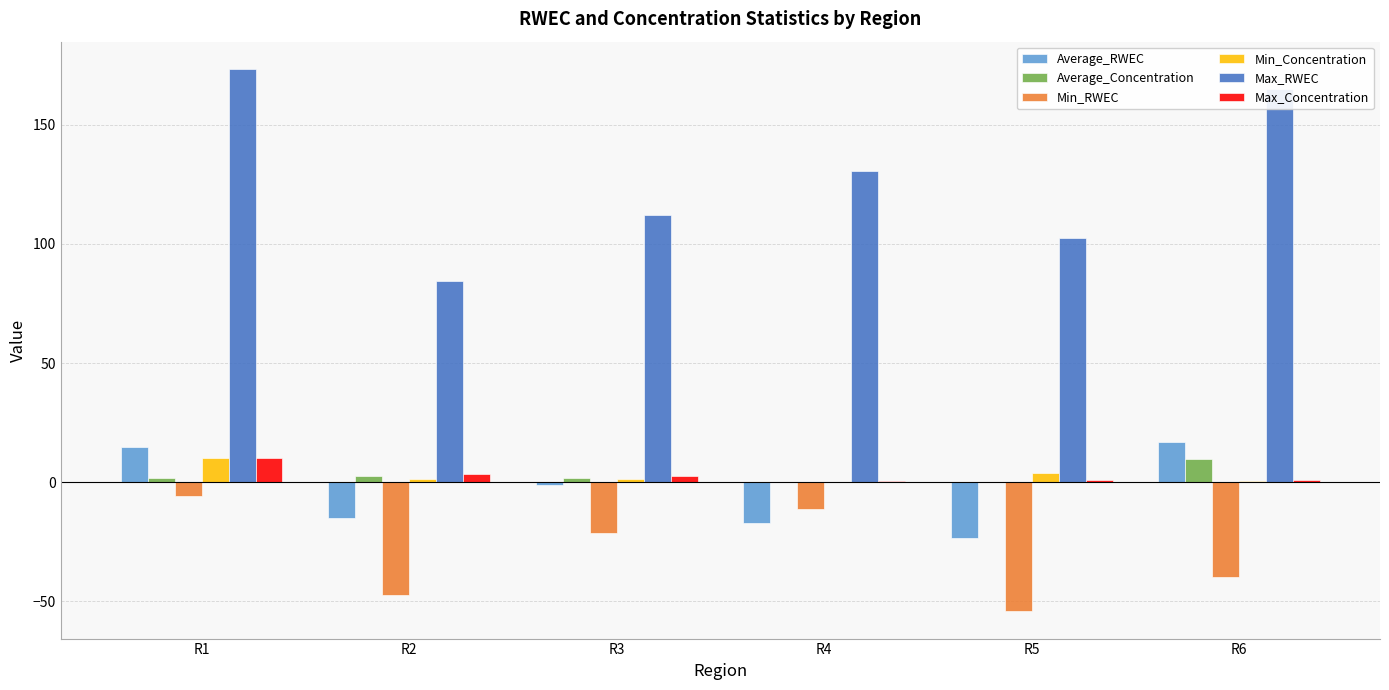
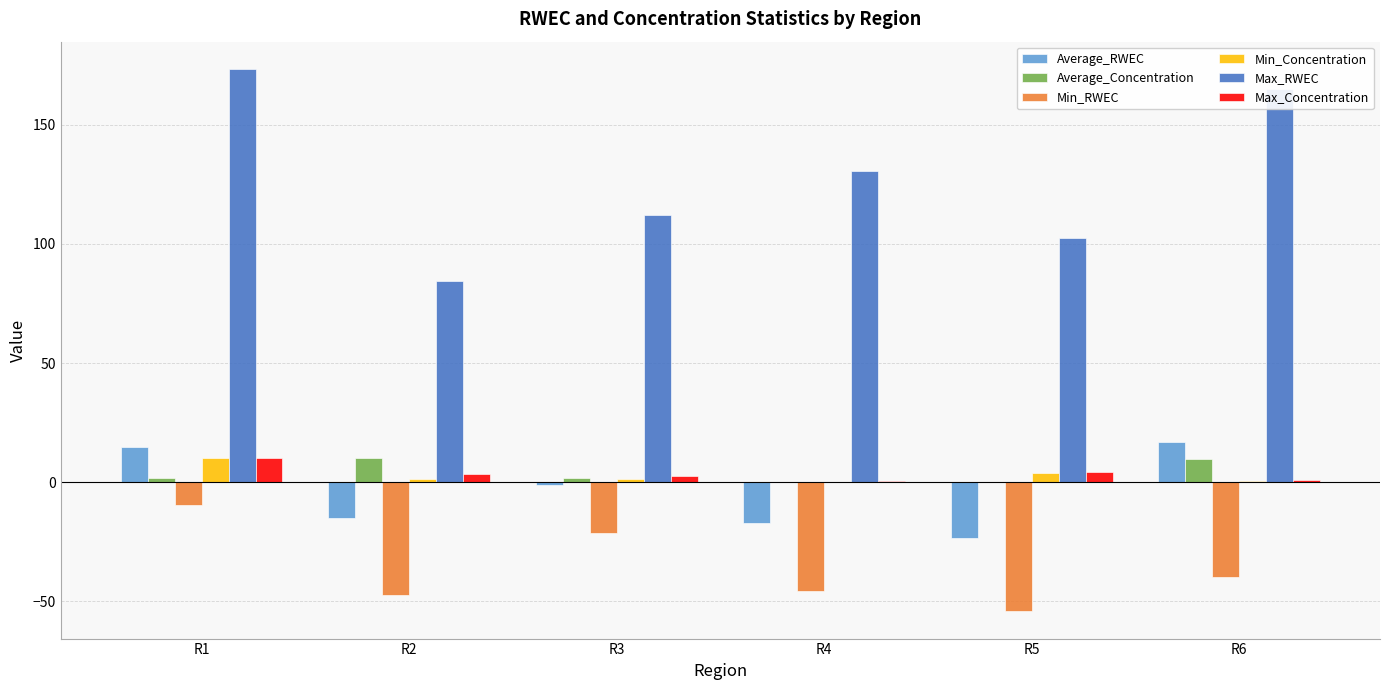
Min_RWEC, R1: -6 -> -9
Average_Concentration, R2: 3 -> 10
Min_RWEC, R4: -11 -> -46
Max_Concentration, R5: 1 -> 4
